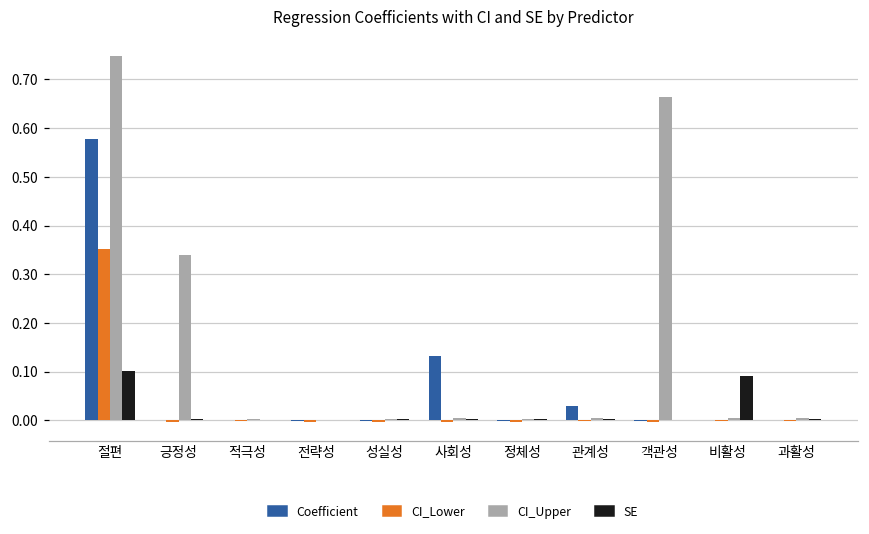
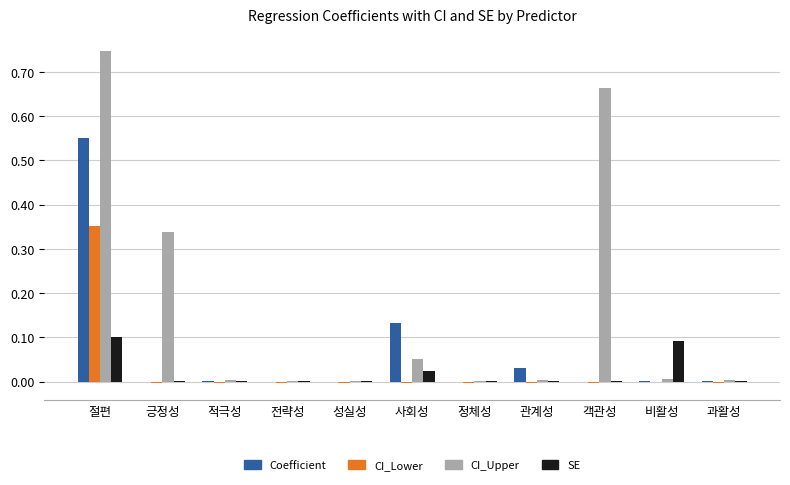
Coefficient, 절편: 0.58 -> 0.55
CI_Upper, 사회성: 0.00 -> 0.05
SE, 사회성: 0.00 -> 0.02
